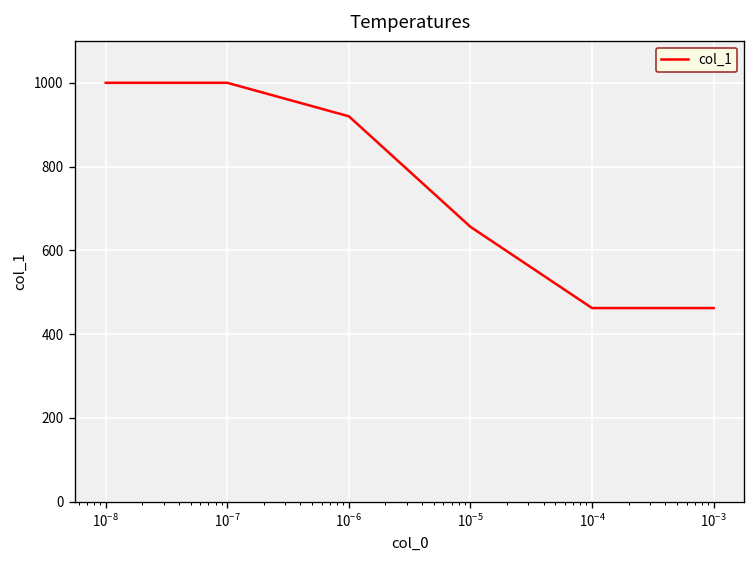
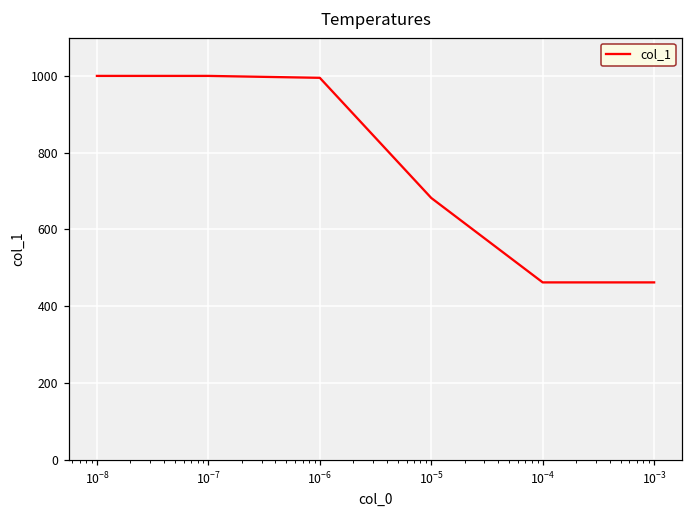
10^-6: 920 -> 1000
10^-5: 660 -> 680
